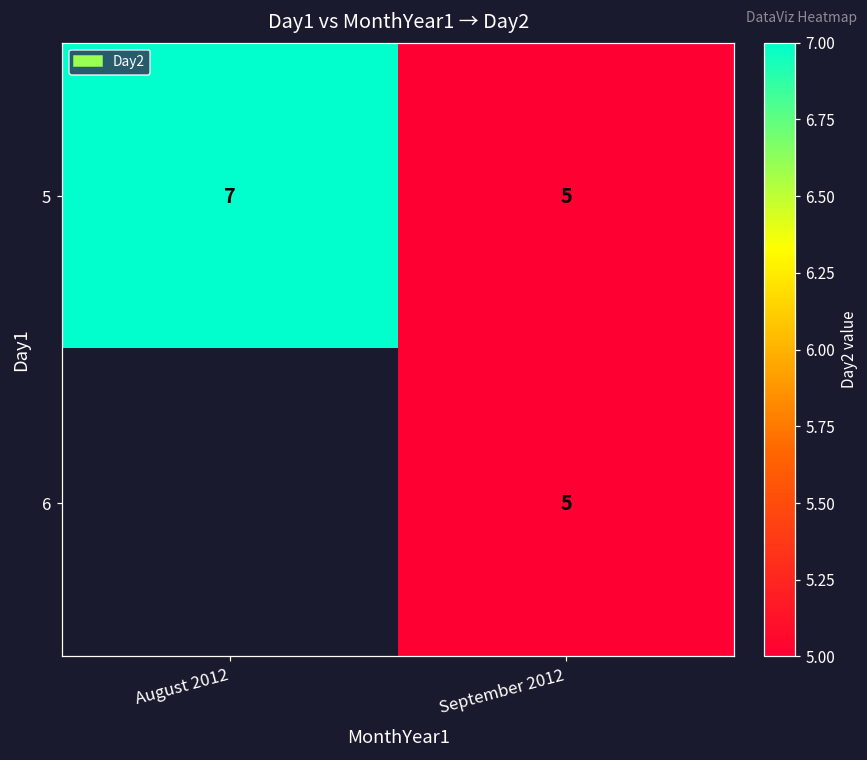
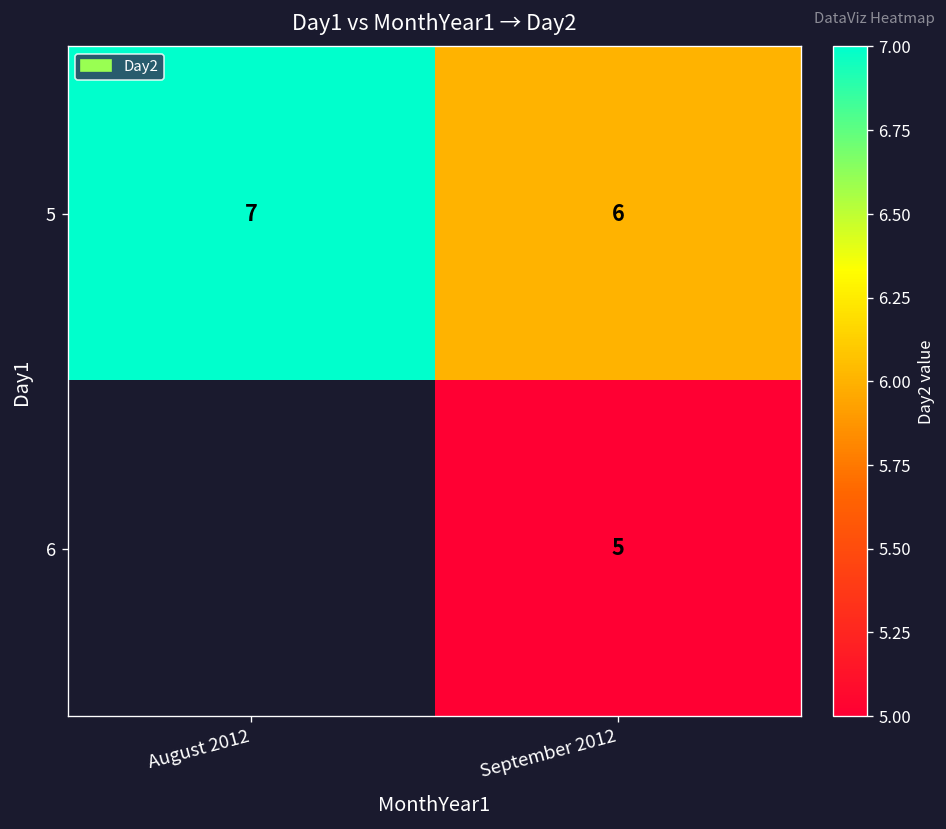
5, September 2012: 5 -> 6
